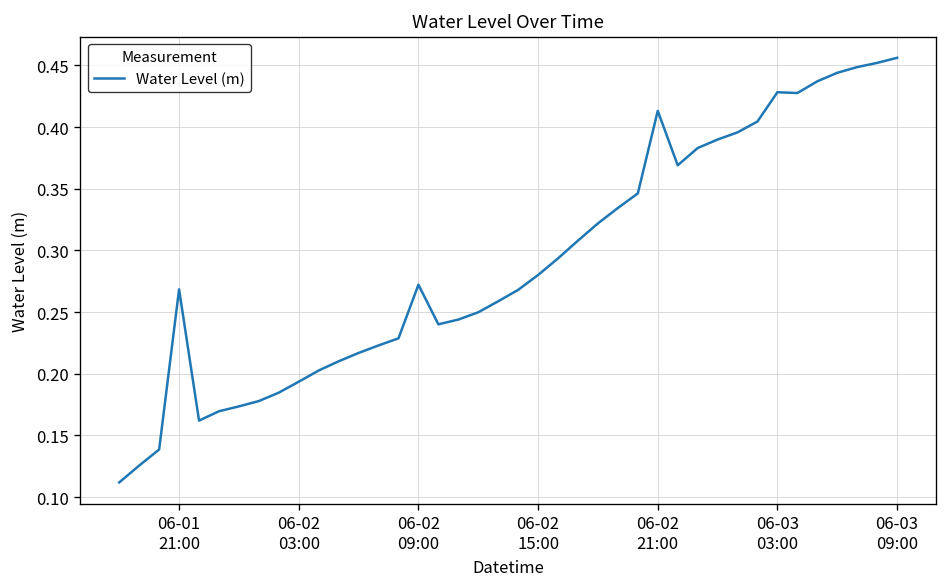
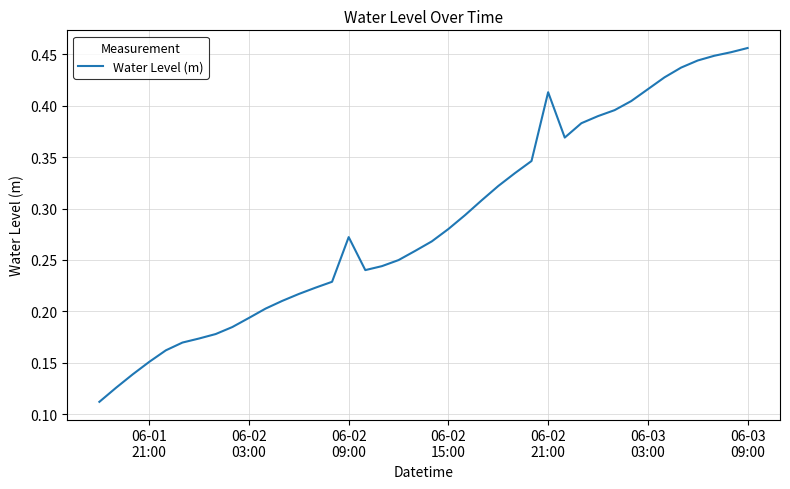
06-01 21:00: 0.268 -> 0.151
06-03 03:00: 0.428 -> 0.416
